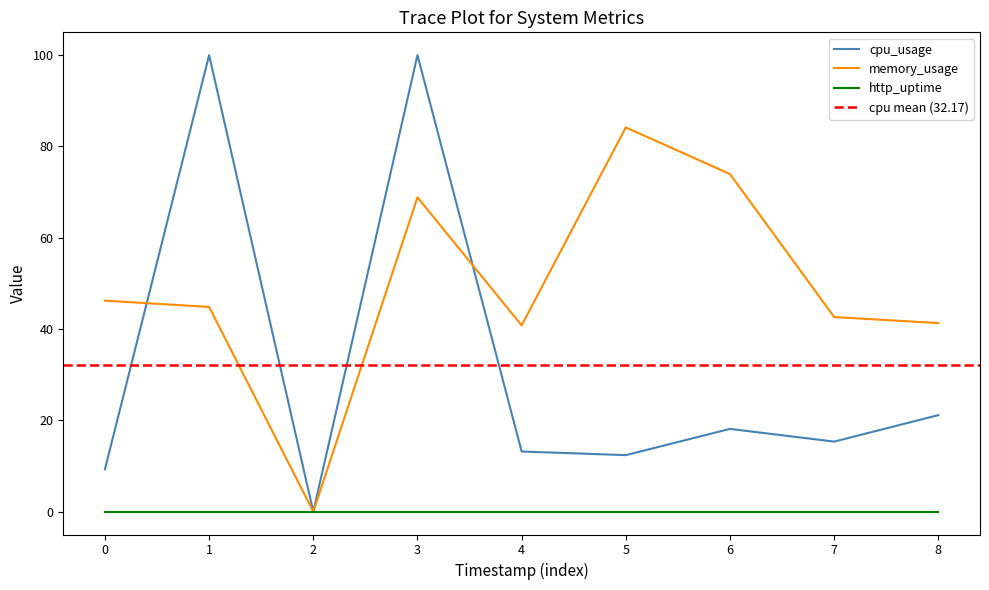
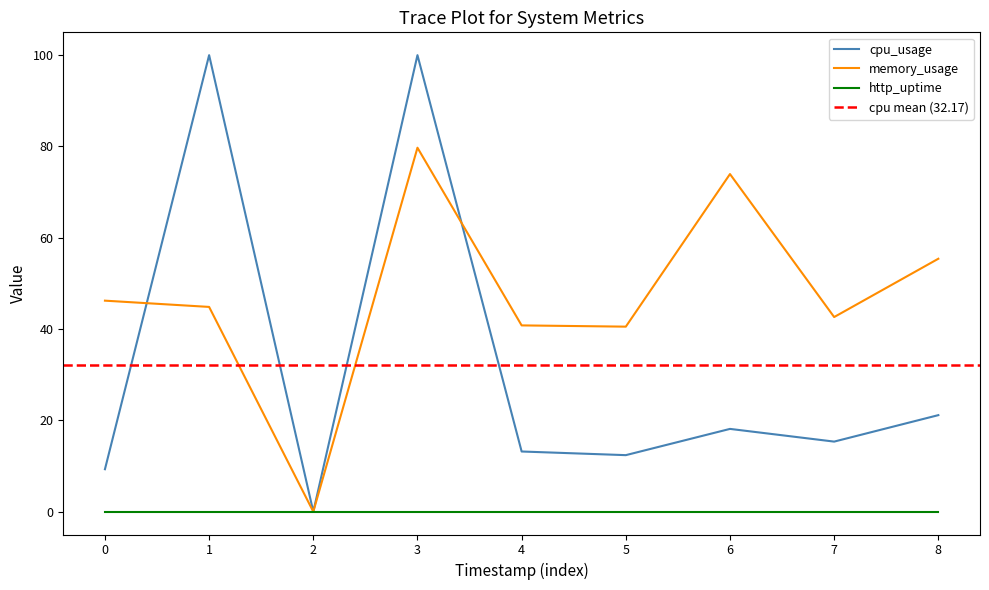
memory_usage, 3: 69 -> 80
memory_usage, 5: 84 -> 41
memory_usage, 8: 41 -> 55
